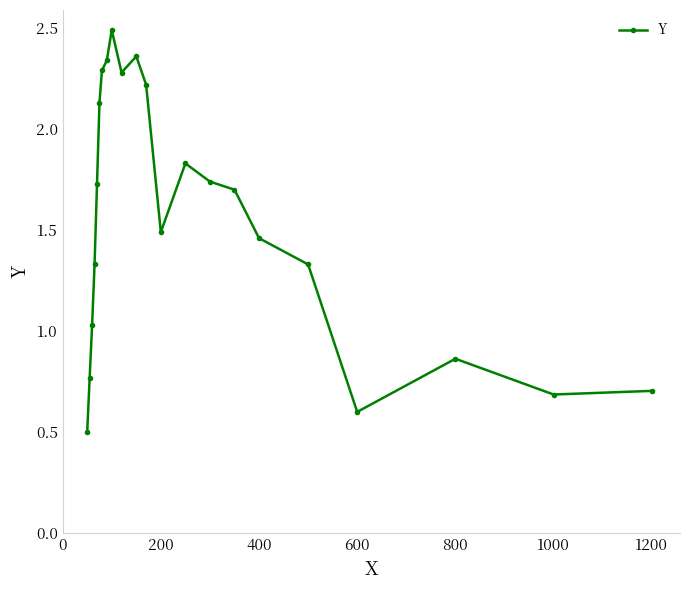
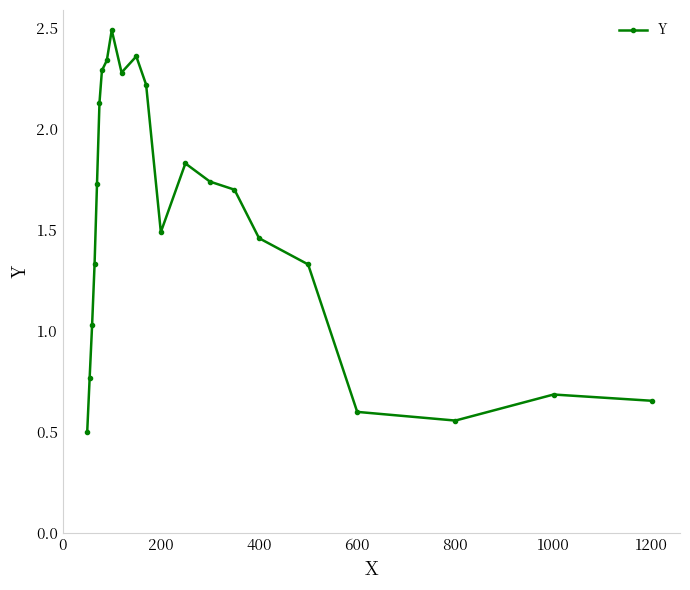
800: 0.86 -> 0.56
1200: 0.70 -> 0.66
